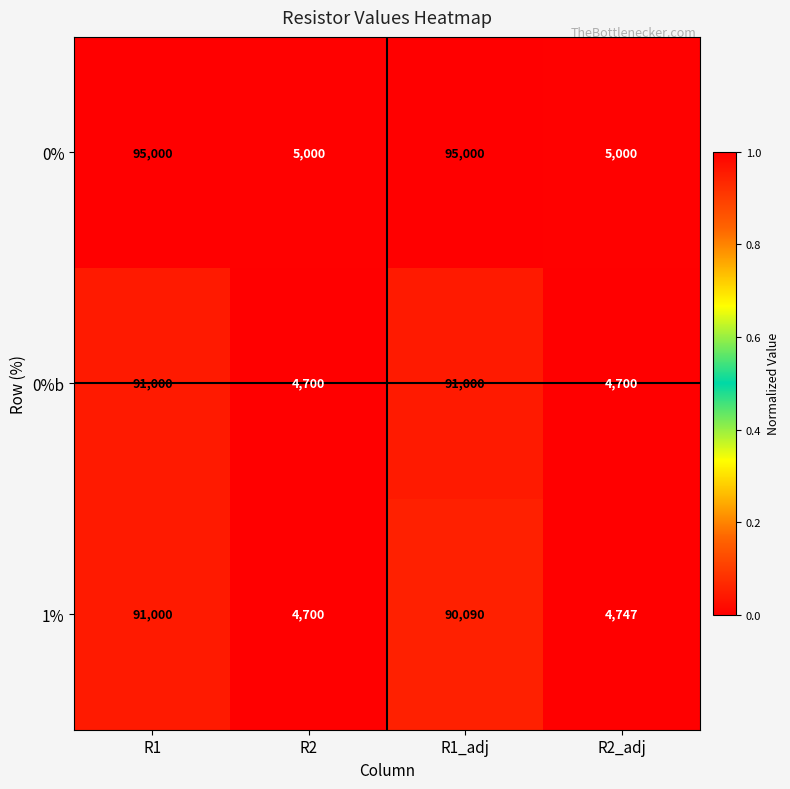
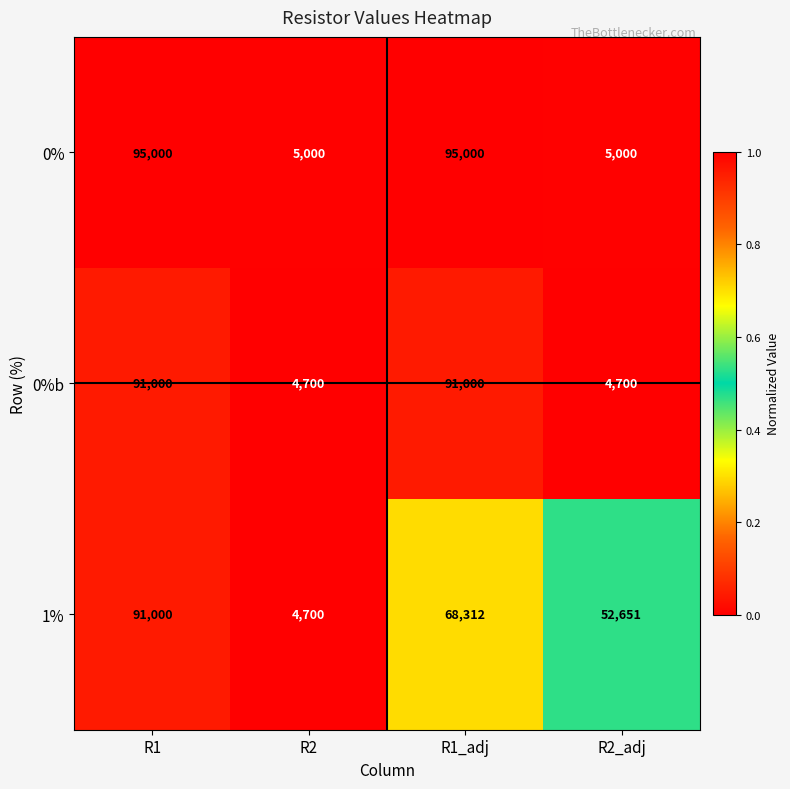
1%, R1_adj: 90,090 -> 68,312
1%, R2_adj: 4,747 -> 52,651
